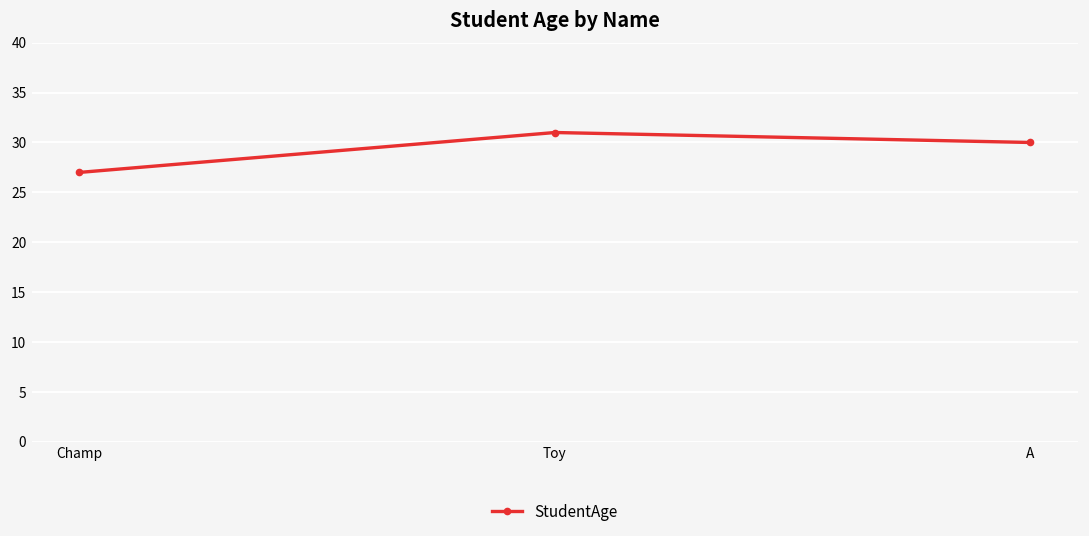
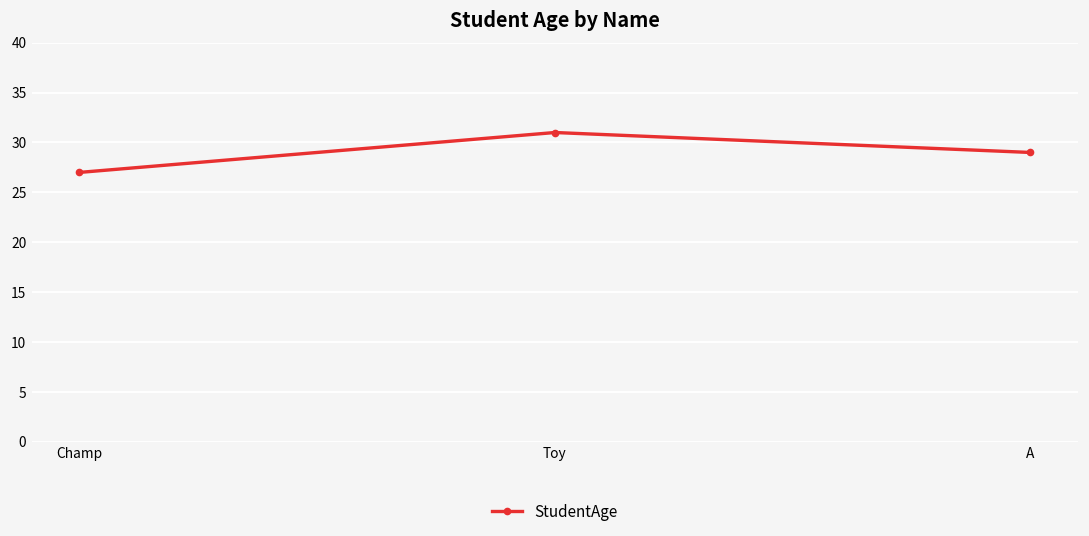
A: 30 -> 29
